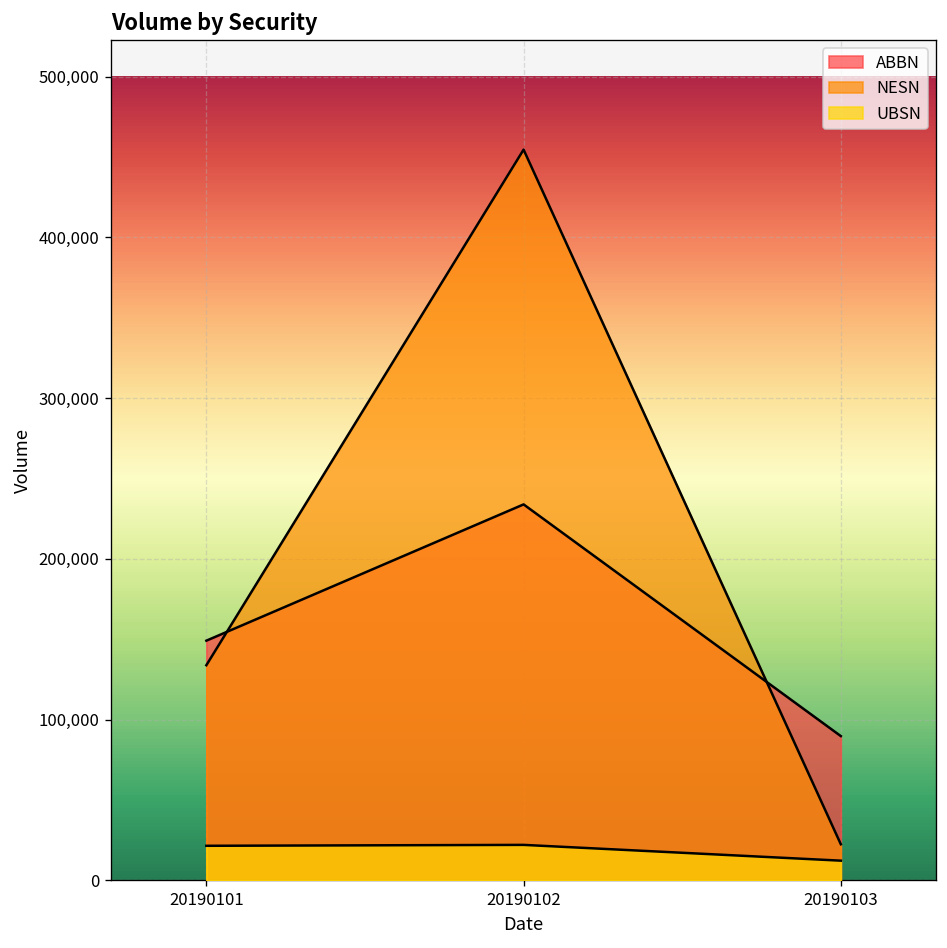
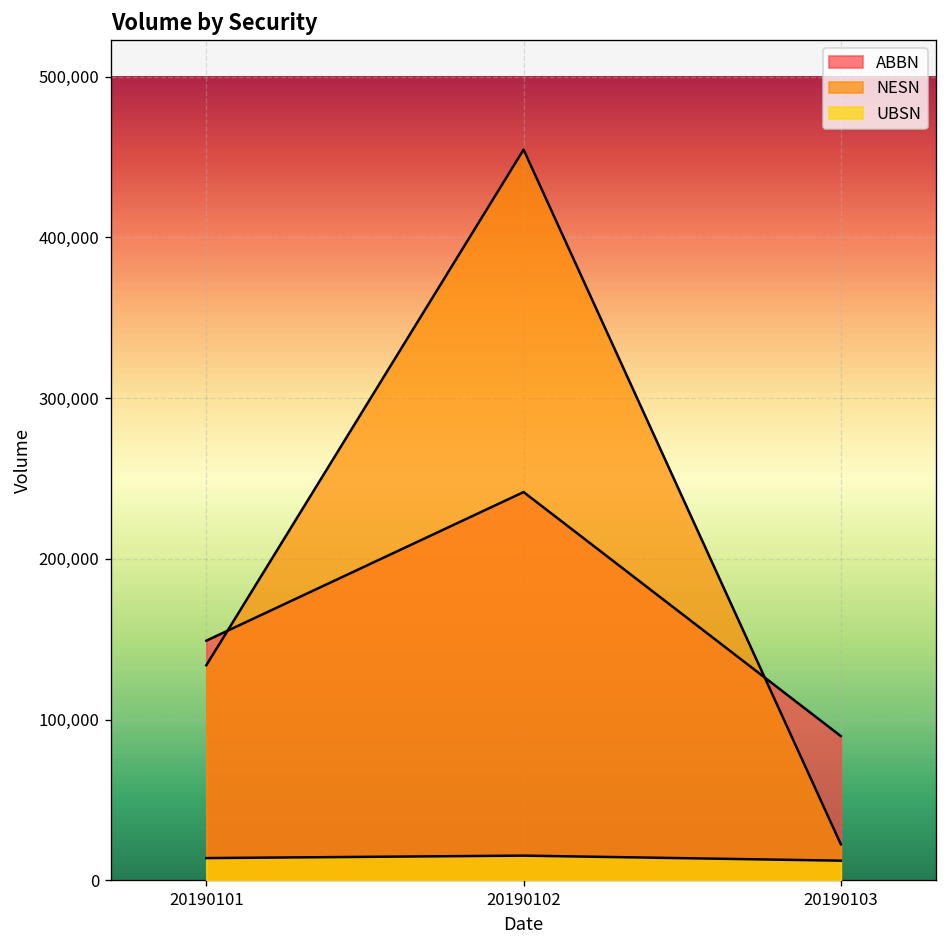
UBSN, 20190101: 22,000 -> 14,000
ABBN, 20190102: 234,000 -> 242,000
UBSN, 20190102: 22,000 -> 15,000
